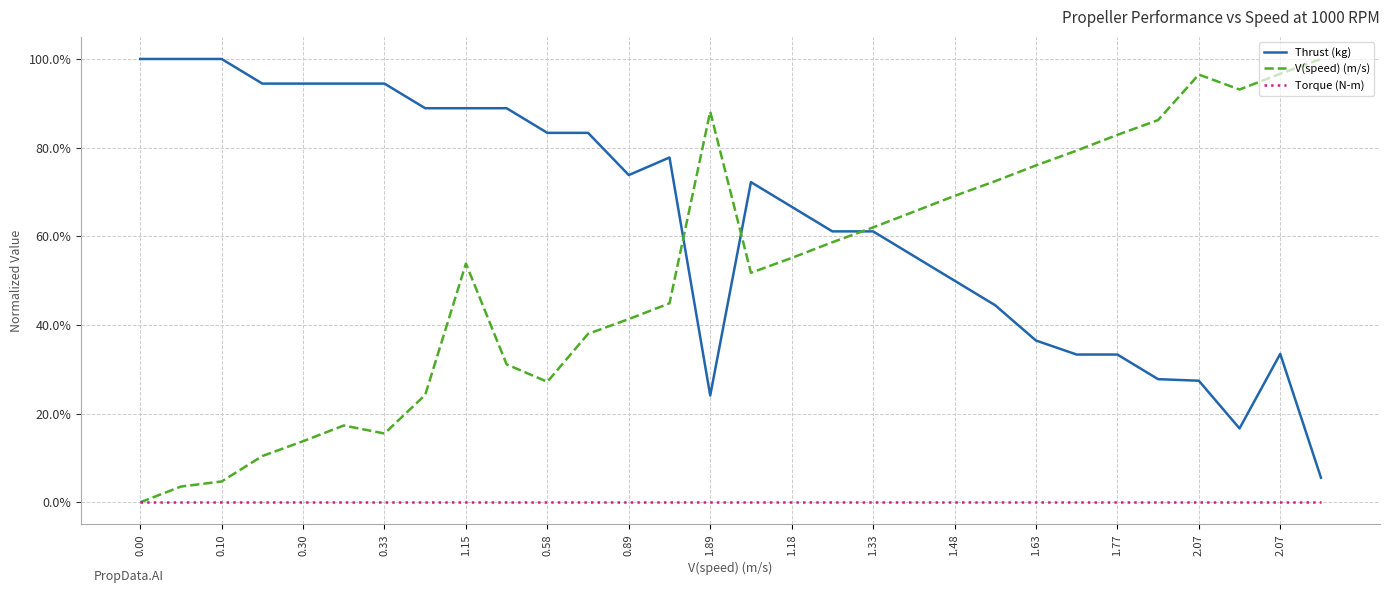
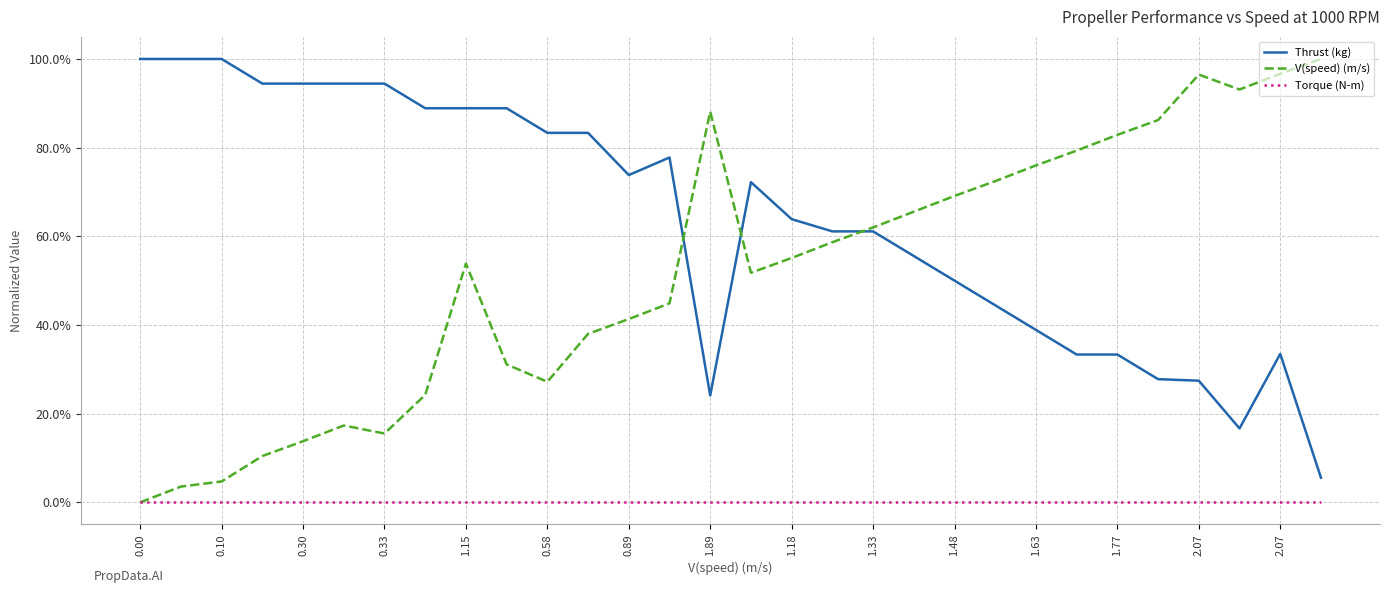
Thrust (kg), 1.18: 67% -> 64%
Thrust (kg), 1.63: 36% -> 39%
